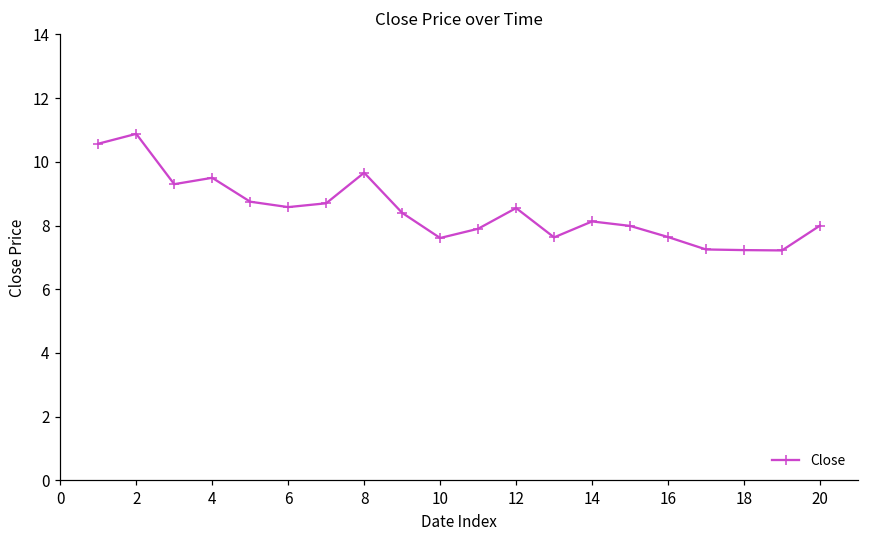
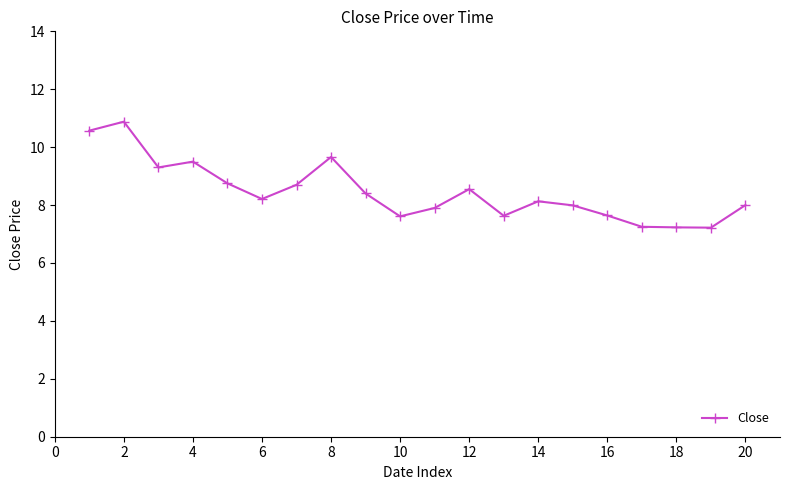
6: 8.6 -> 8.2
